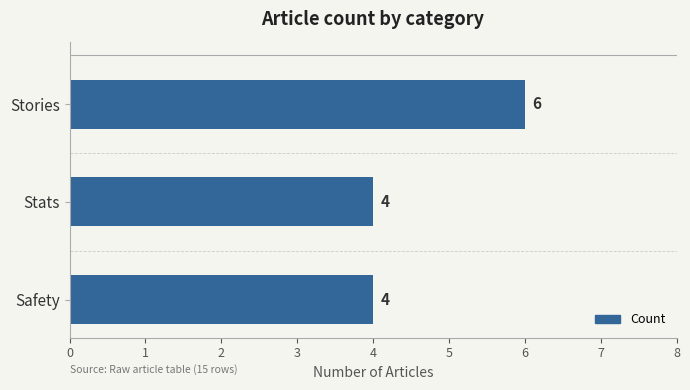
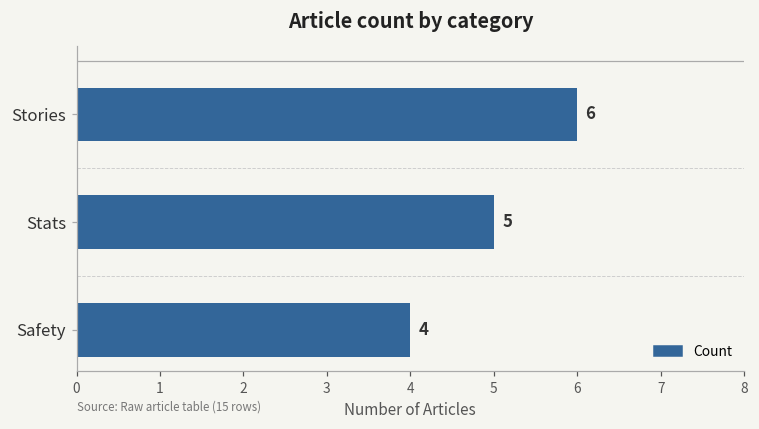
Stats: 4 -> 5
